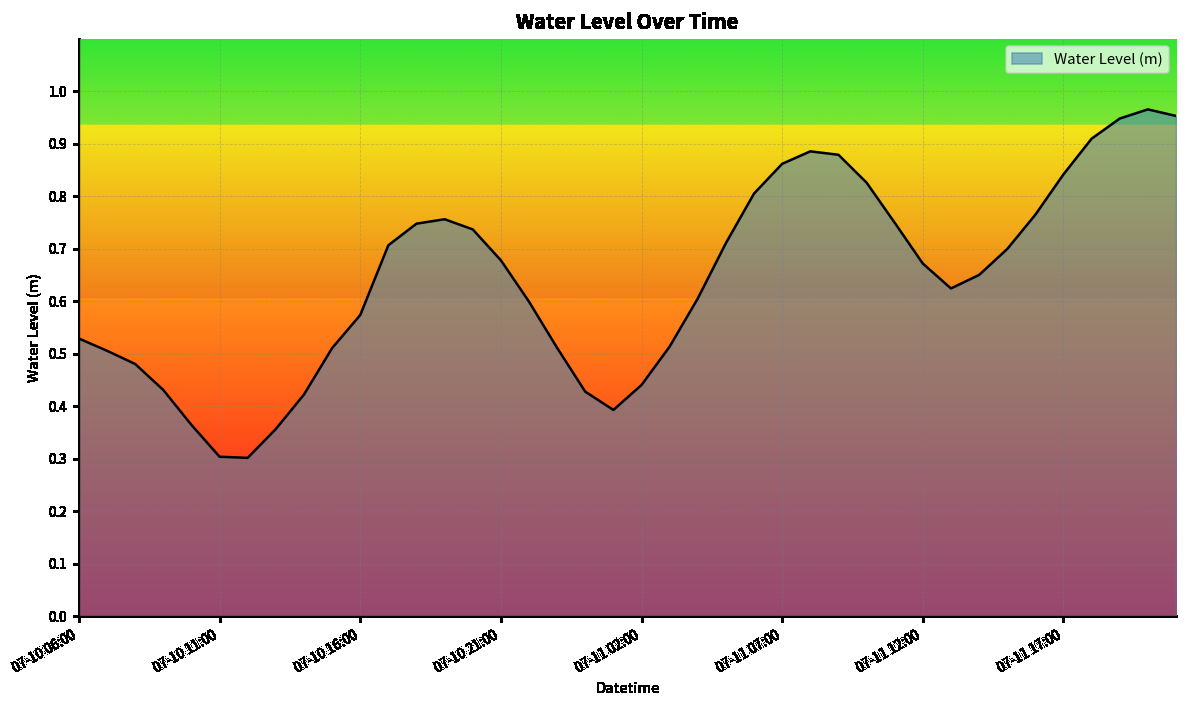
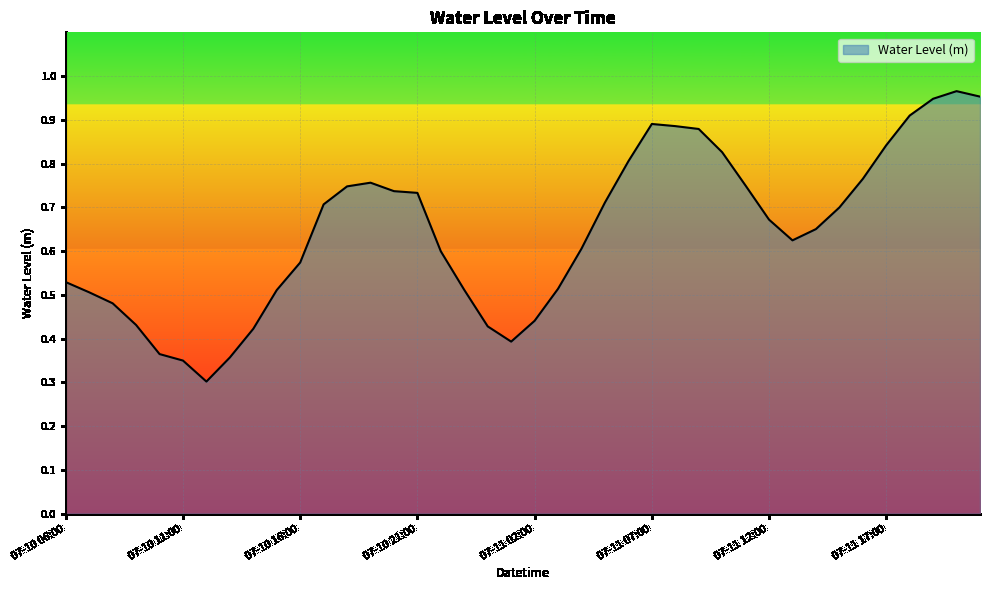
07-10 11:00: 0.30 -> 0.35
07-10 21:00: 0.68 -> 0.73
07-11 07:00: 0.86 -> 0.89
